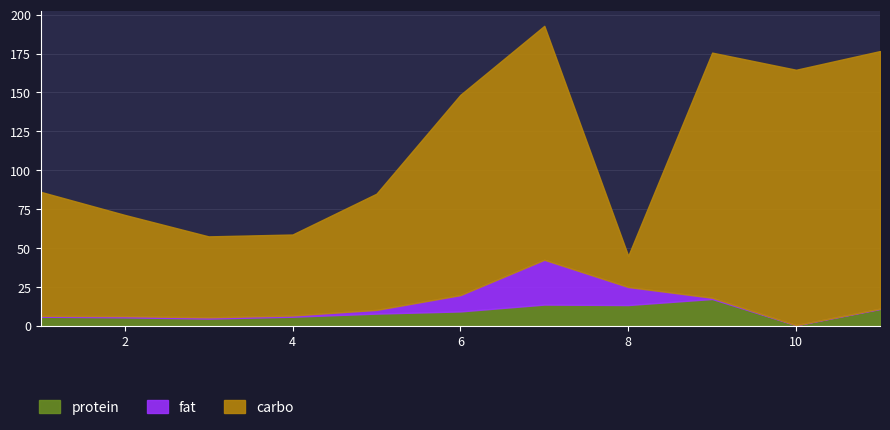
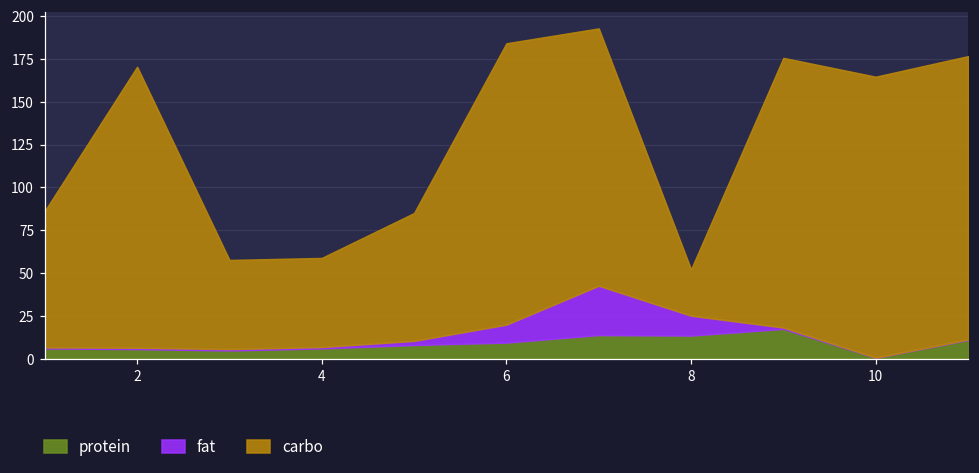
carbo, 2: 65 -> 164
carbo, 6: 129 -> 164
carbo, 8: 20 -> 27
